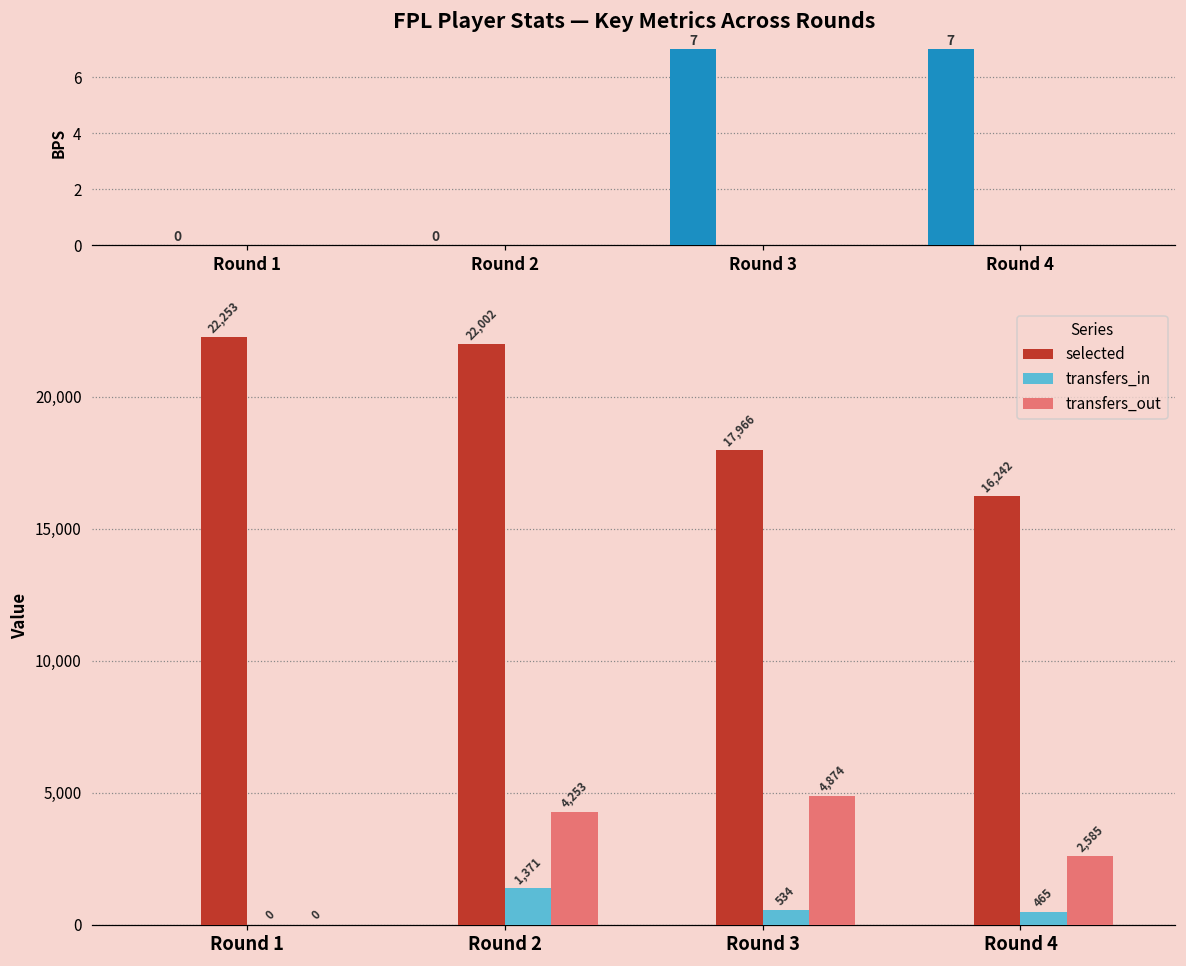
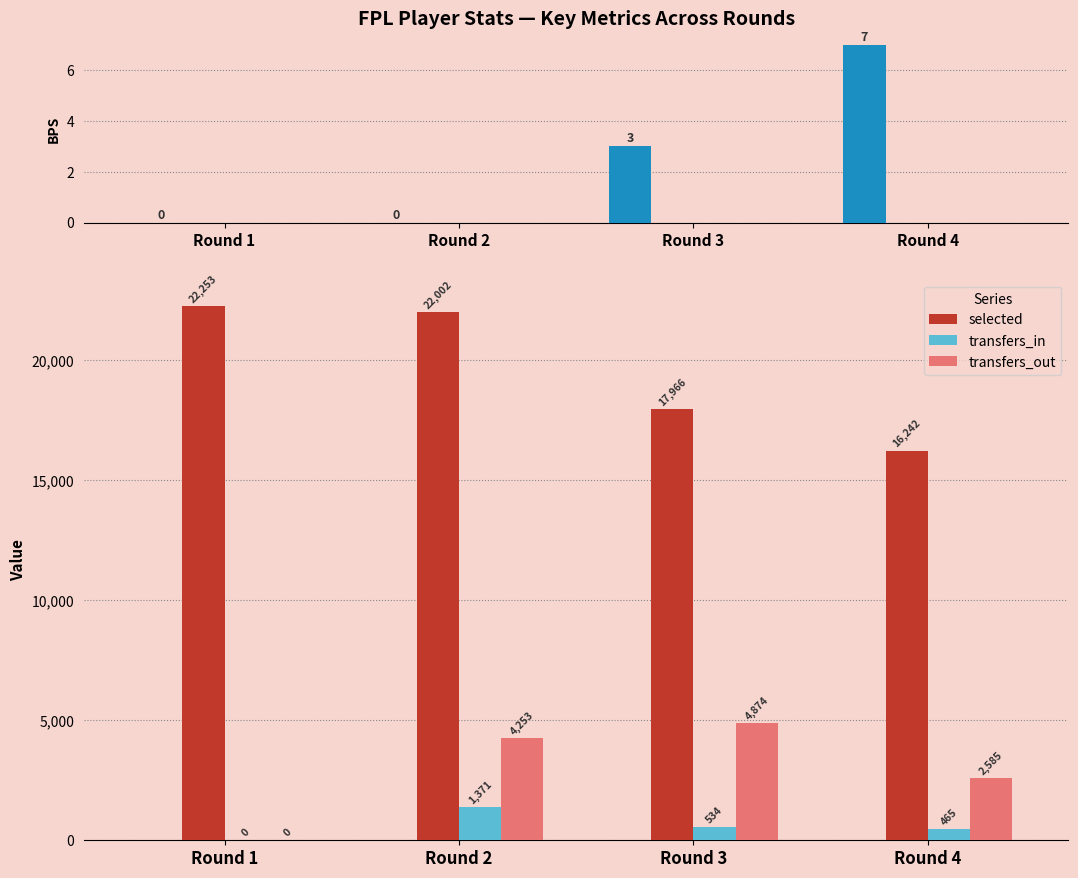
FPL Player Stats — Key Metrics Across Rounds, Round 3: 7 -> 3
